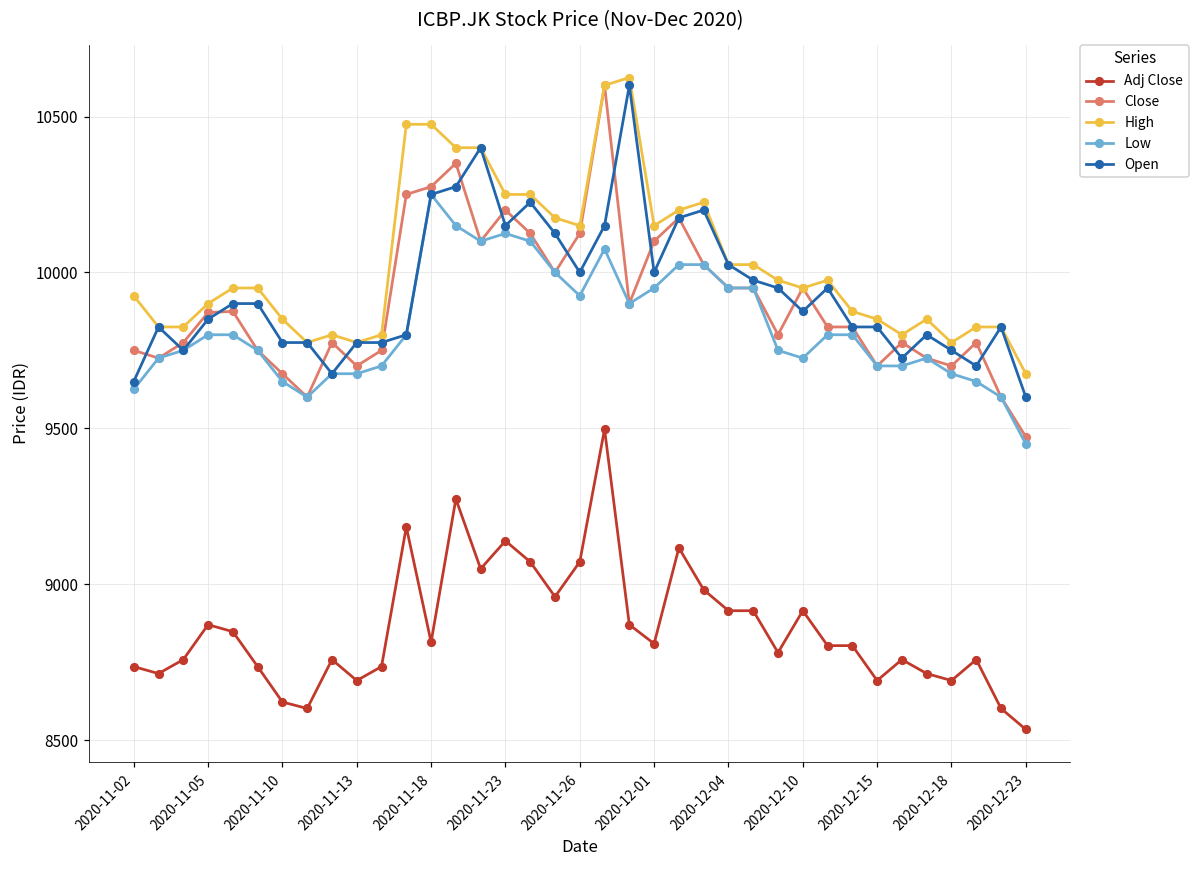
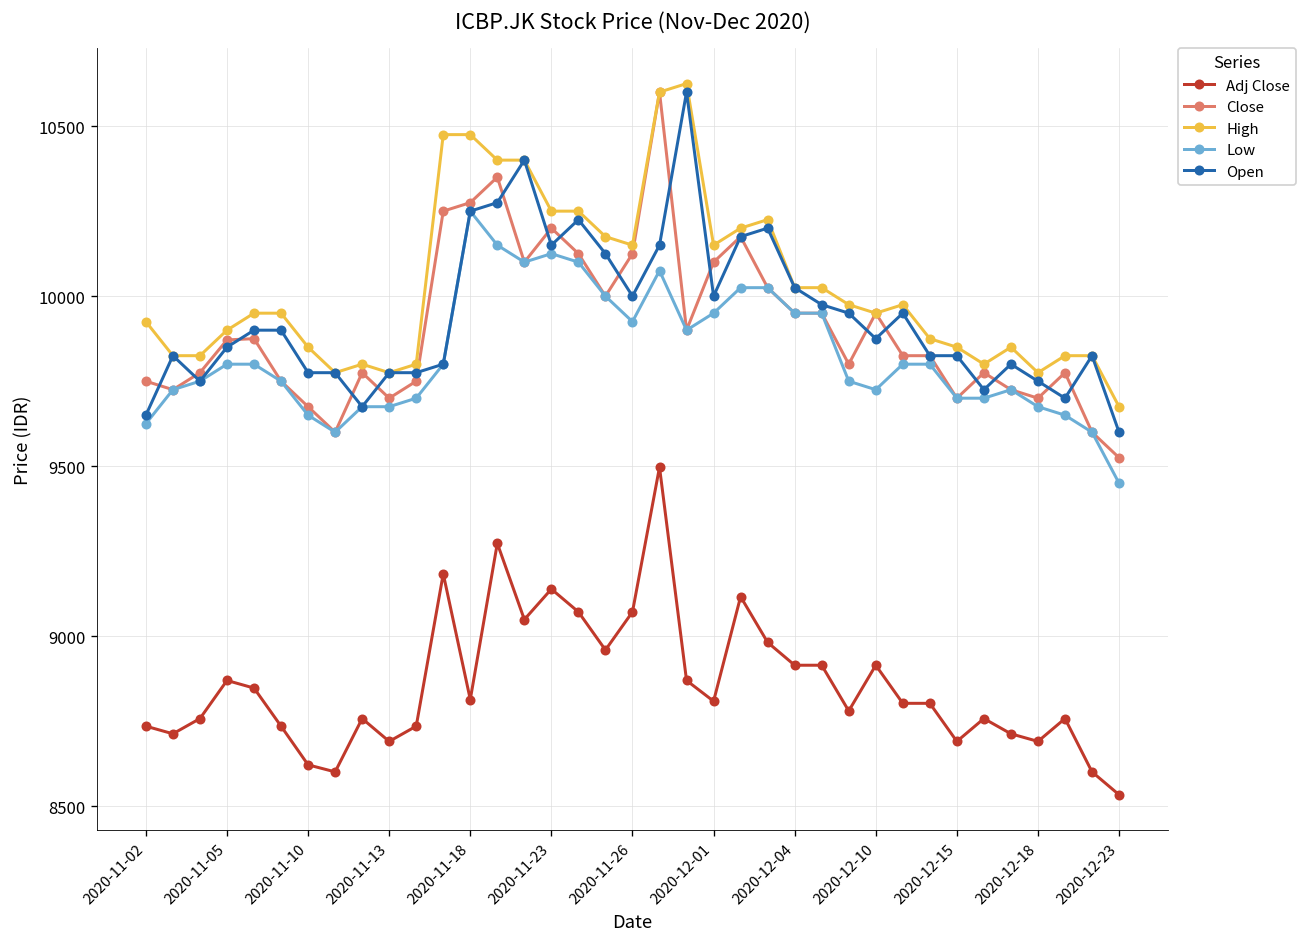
Close, 2020-12-23: 9470 -> 9530
